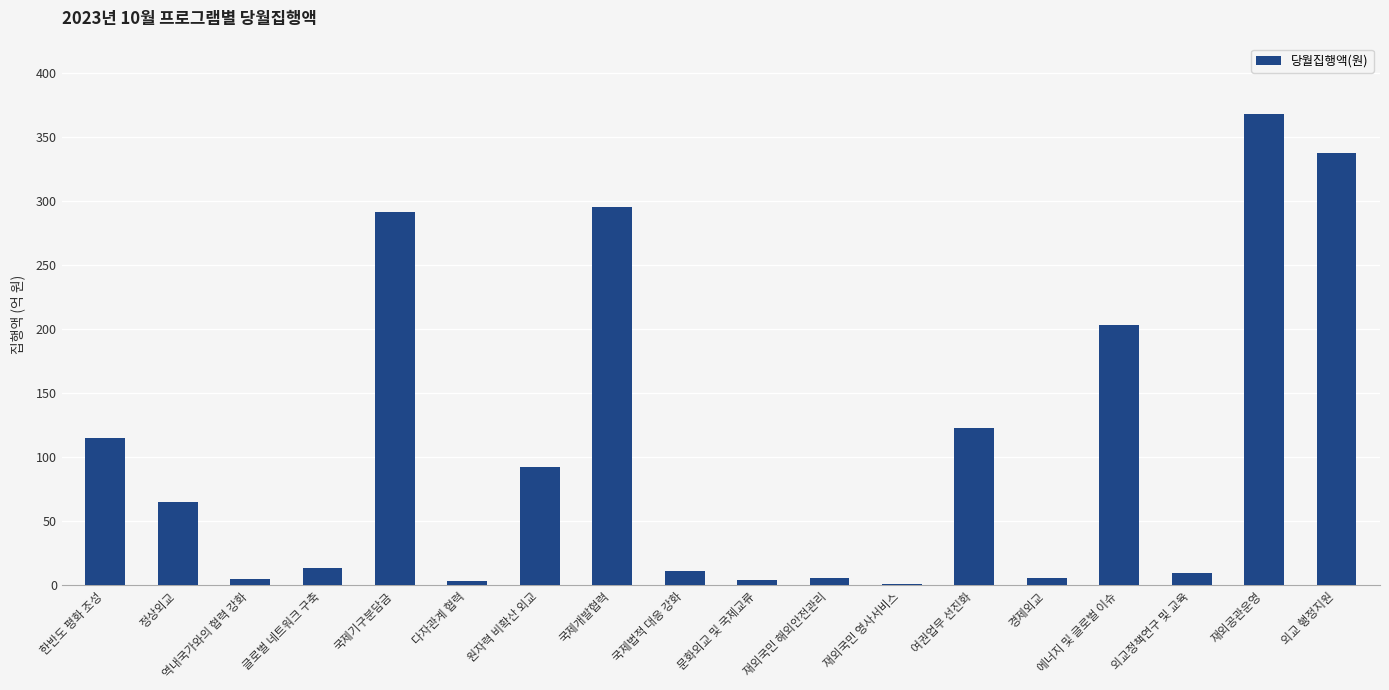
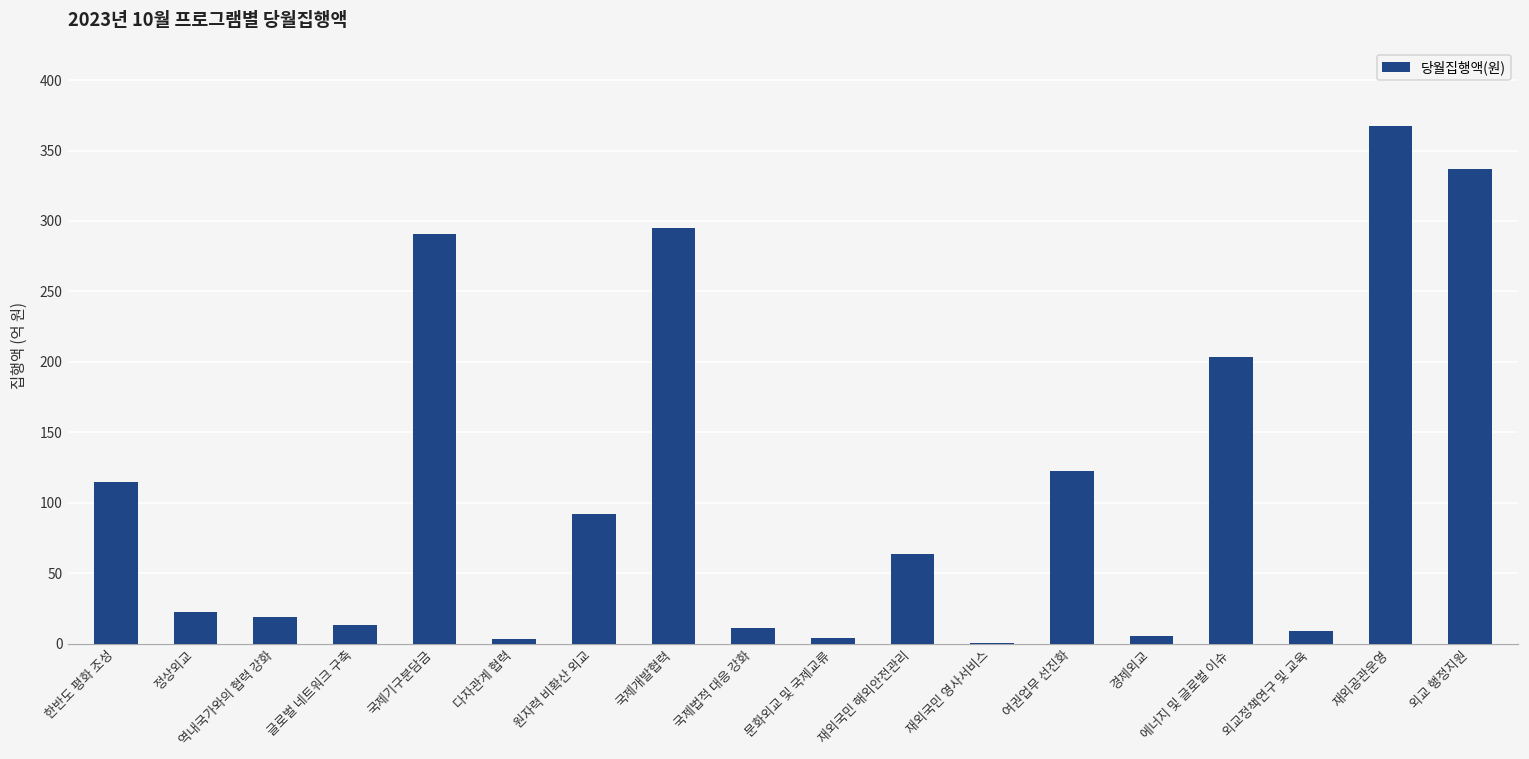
정상외교: 65 -> 23
역내국가와의 협력 강화: 5 -> 19
재외국민 해외안전관리: 5 -> 64
